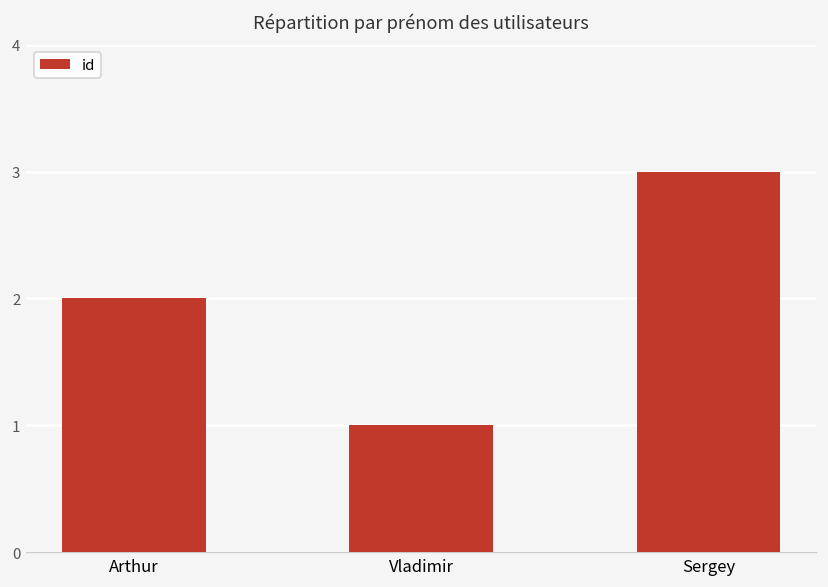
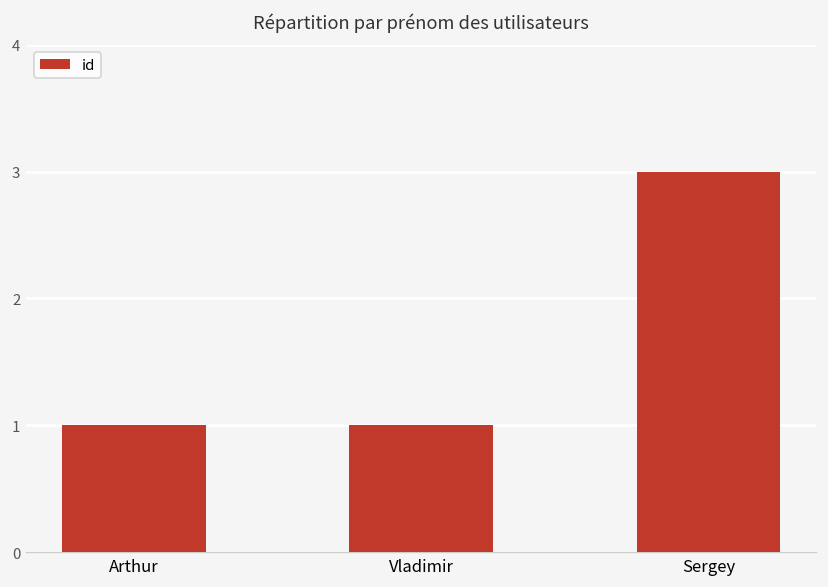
Arthur: 2 -> 1
